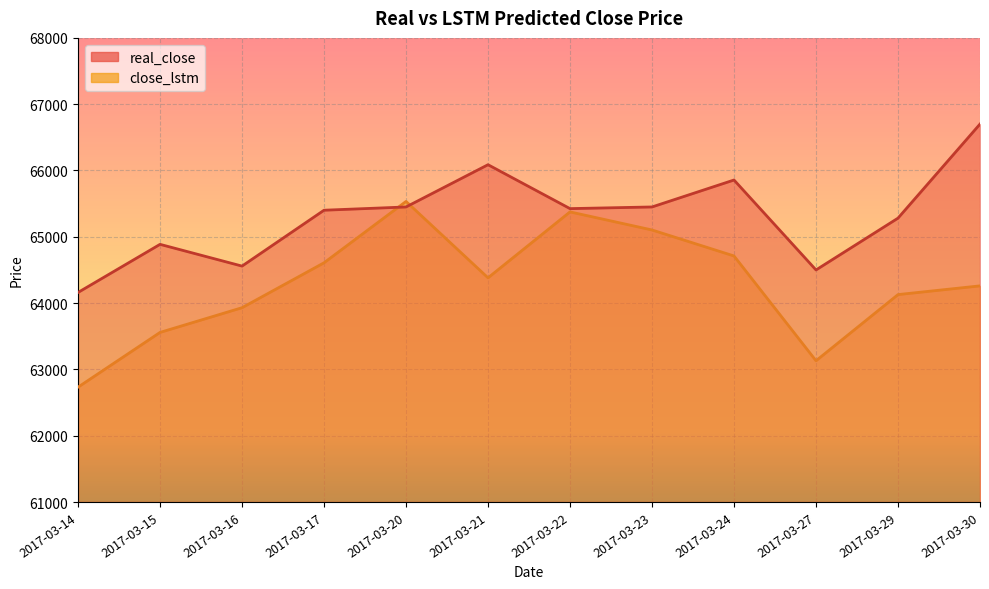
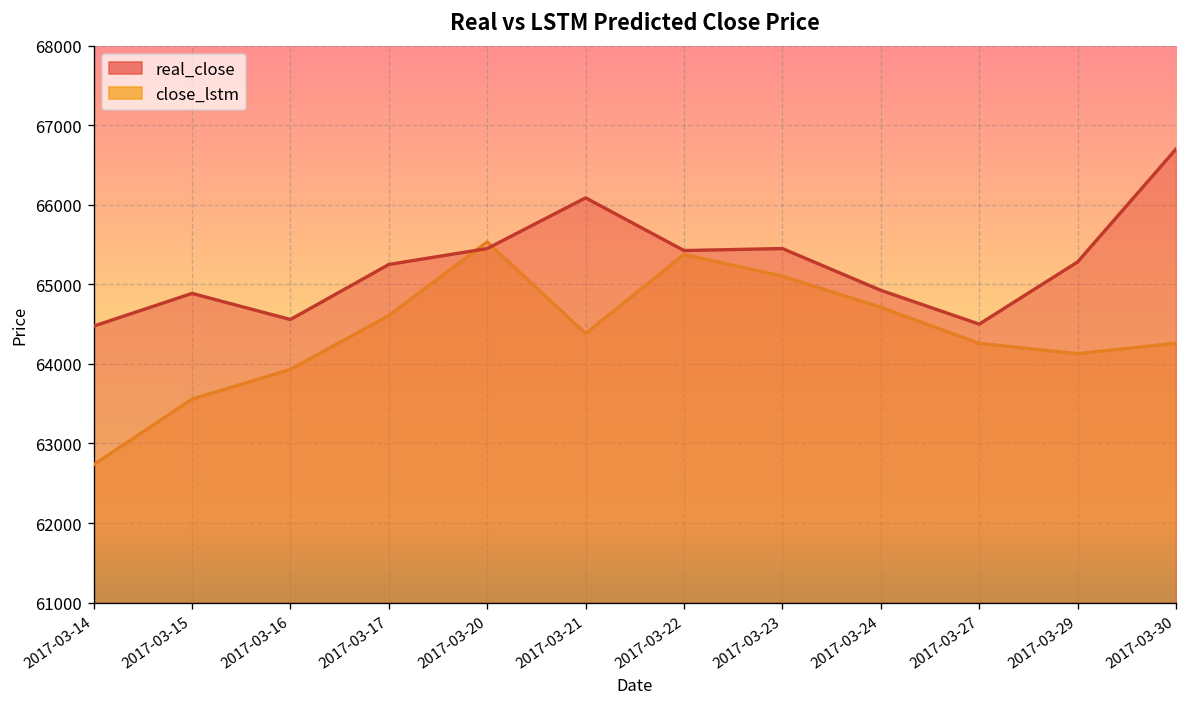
real_close, 2017-03-14: 64200 -> 64500
real_close, 2017-03-17: 65400 -> 65300
real_close, 2017-03-24: 65900 -> 64900
close_lstm, 2017-03-27: 63100 -> 64300
